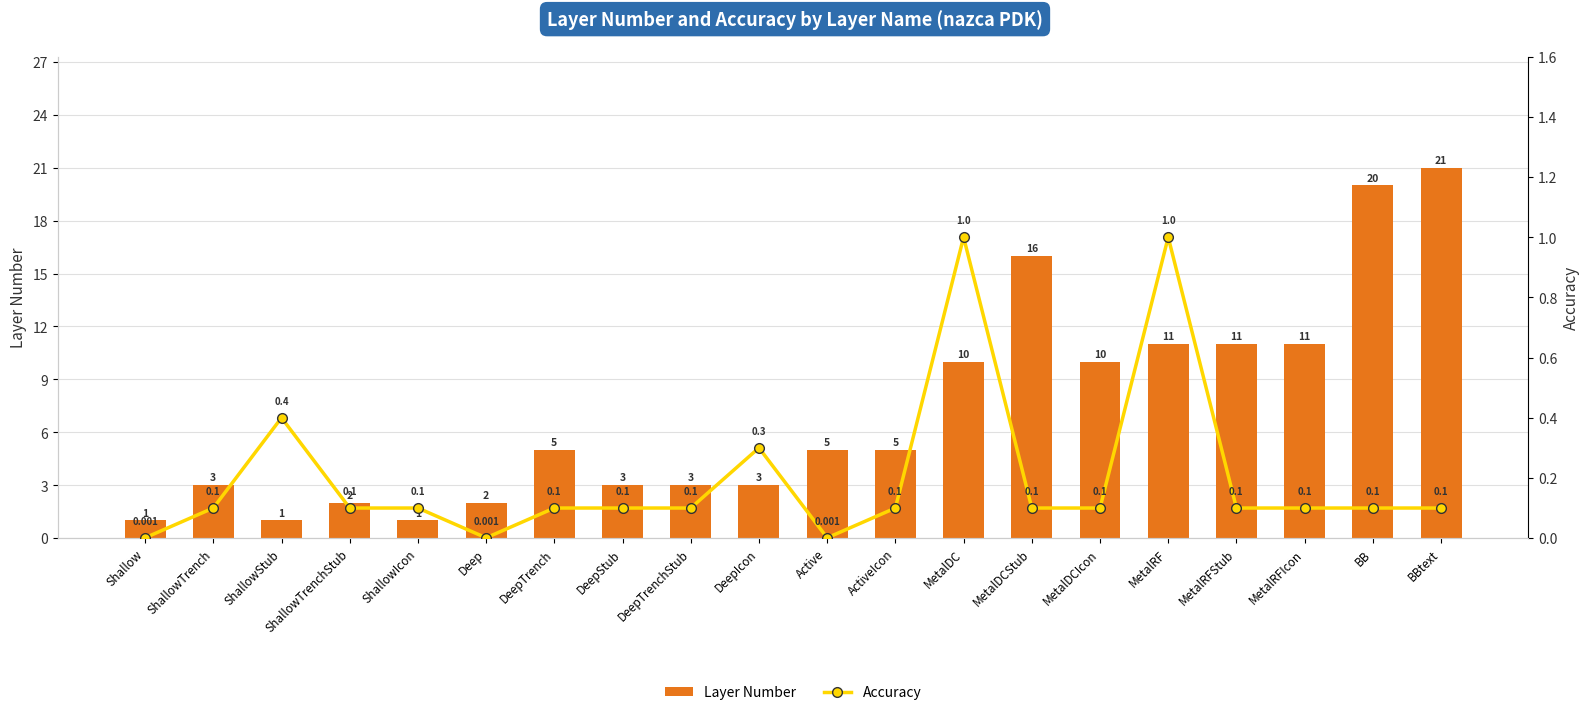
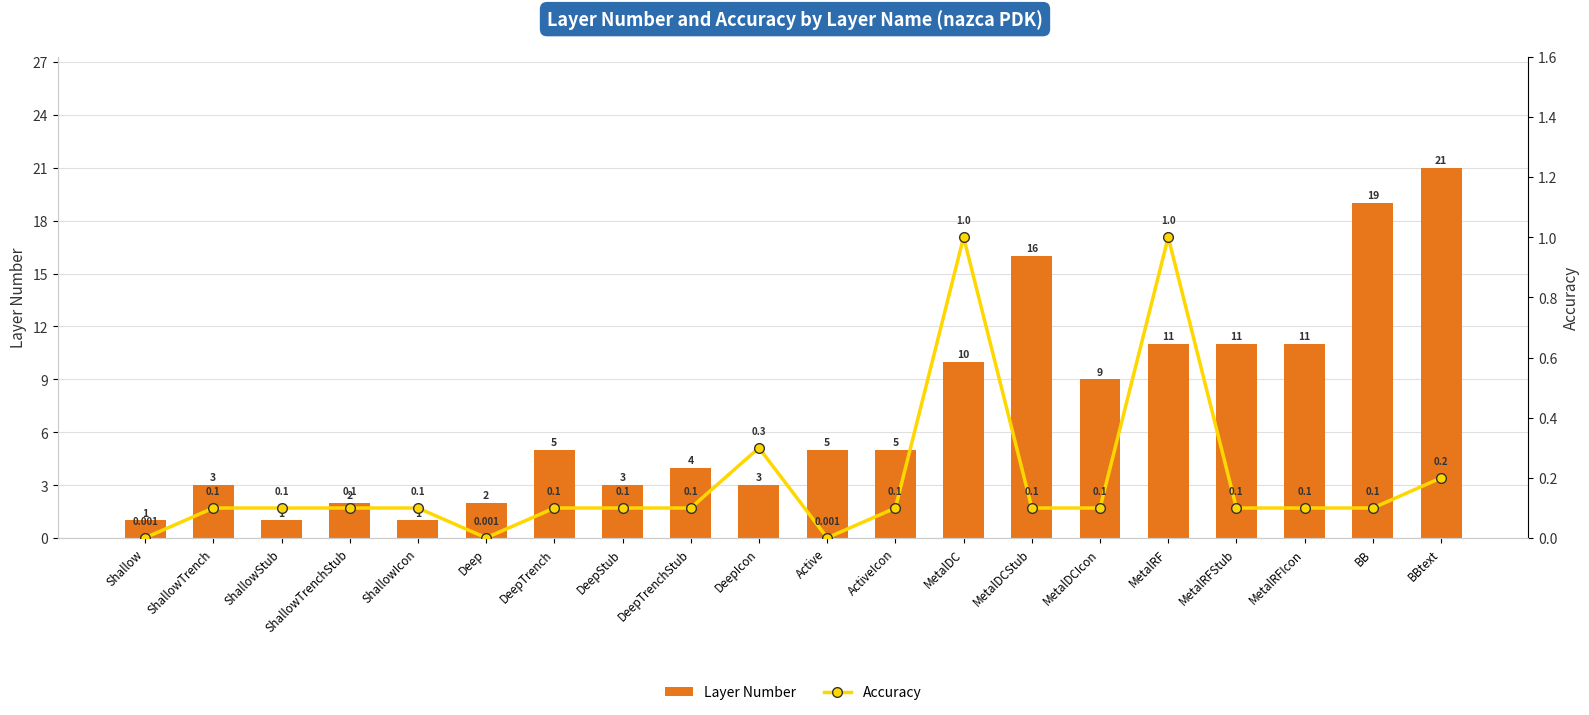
Layer Number, DeepTrenchStub: 3 -> 4
Layer Number, MetalDCIcon: 10 -> 9
Layer Number, BB: 20 -> 19
Accuracy, ShallowStub: 0.4 -> 0.1
Accuracy, BBtext: 0.1 -> 0.2
